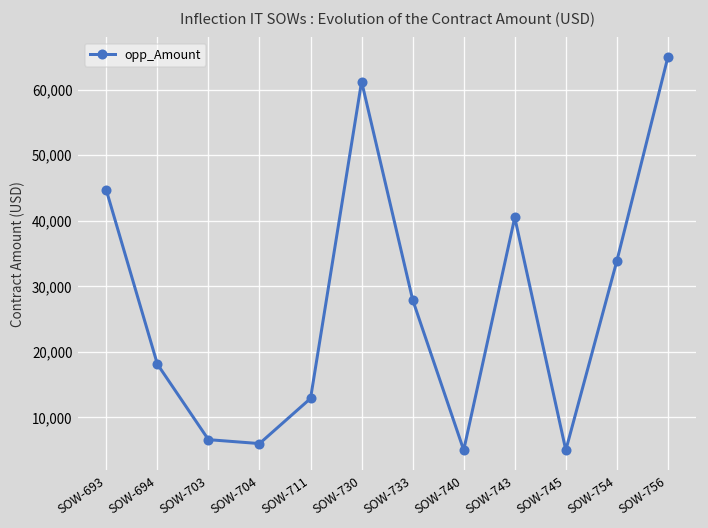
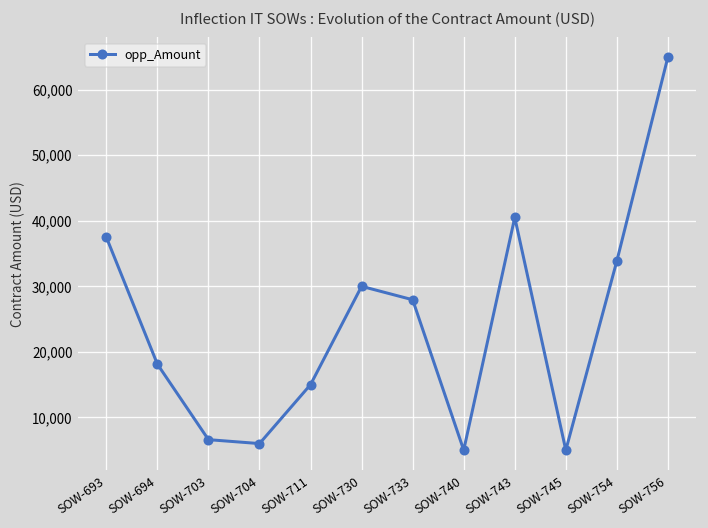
SOW-693: 45,000 -> 38,000
SOW-711: 13,000 -> 15,000
SOW-730: 61,000 -> 30,000
